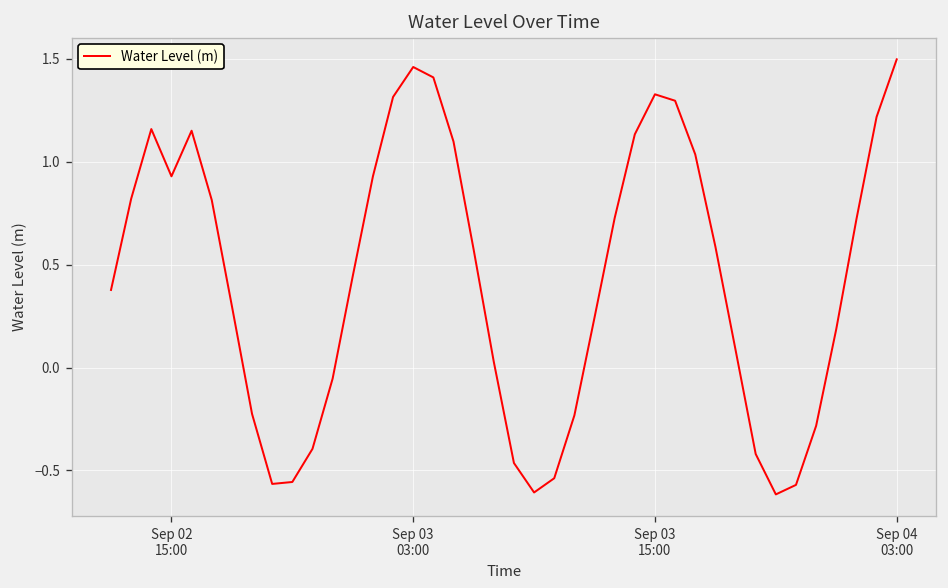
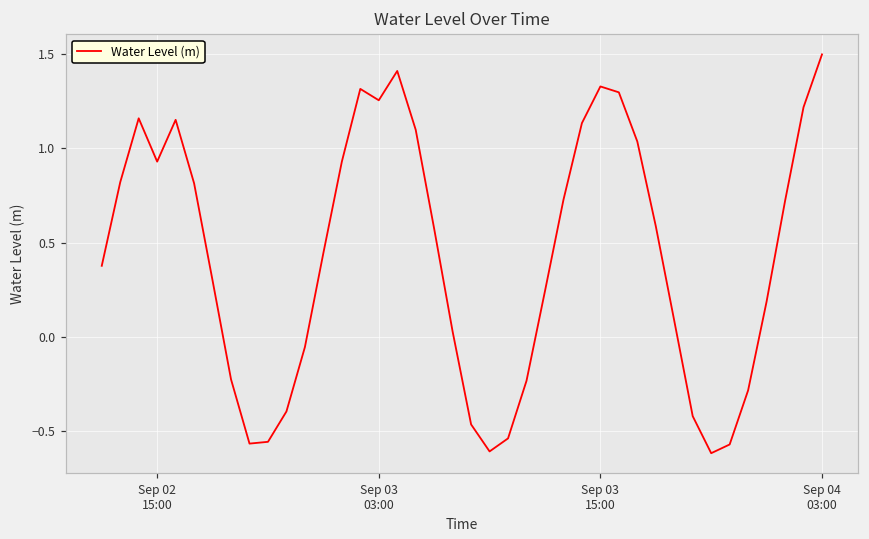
Sep 03 03:00: 1.46 -> 1.25
